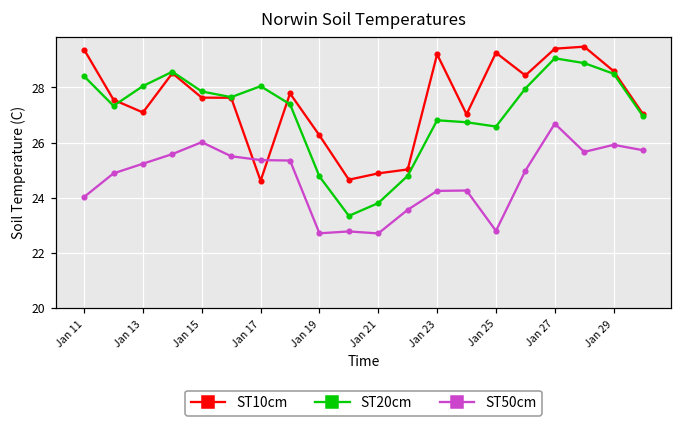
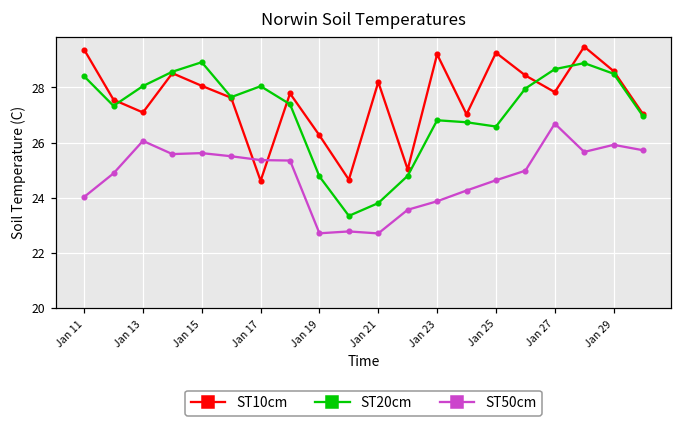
ST50cm, Jan 13: 25.2 -> 26.1
ST10cm, Jan 15: 27.6 -> 28.1
ST20cm, Jan 15: 27.9 -> 28.9
ST50cm, Jan 15: 26.0 -> 25.6
ST10cm, Jan 21: 24.9 -> 28.2
ST50cm, Jan 23: 24.2 -> 23.9
ST50cm, Jan 25: 22.8 -> 24.6
ST10cm, Jan 27: 29.4 -> 27.8
ST20cm, Jan 27: 29.1 -> 28.7
